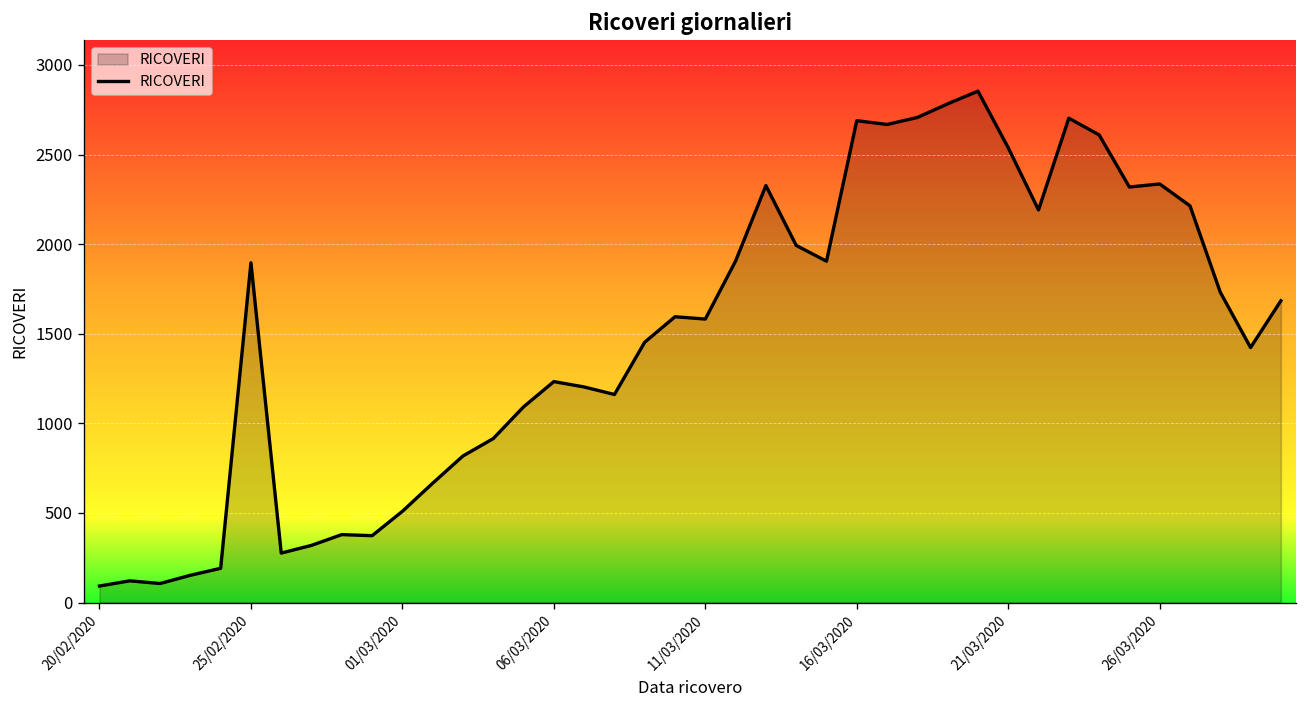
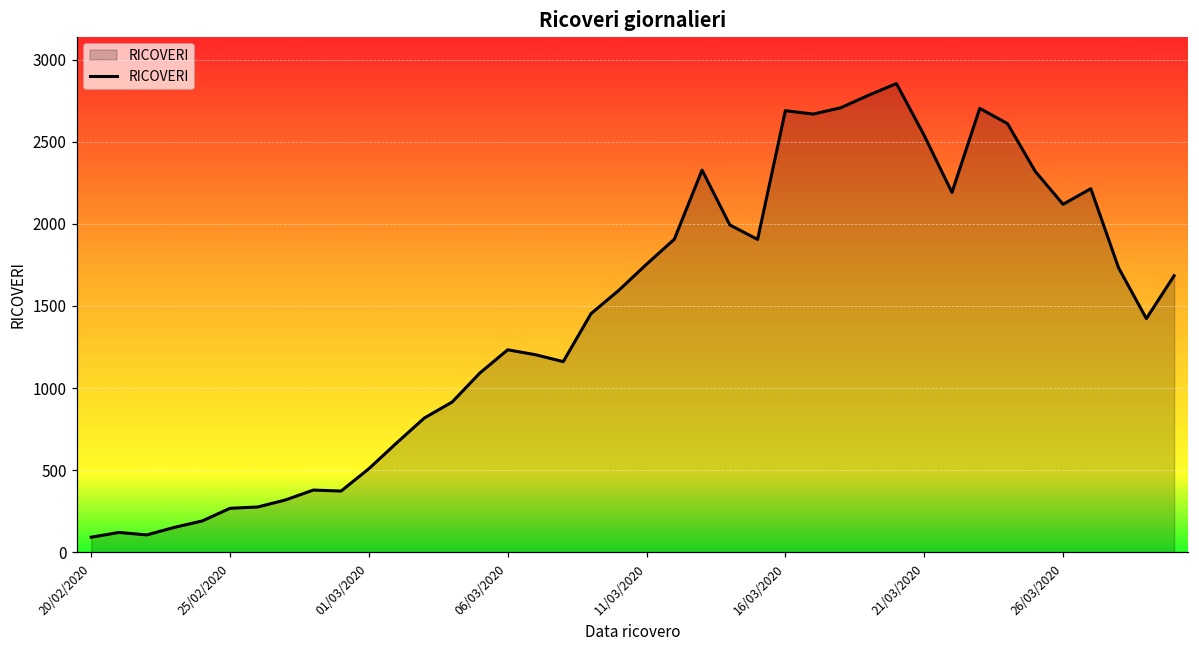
25/02/2020: 1900 -> 270
11/03/2020: 1580 -> 1750
26/03/2020: 2340 -> 2120
